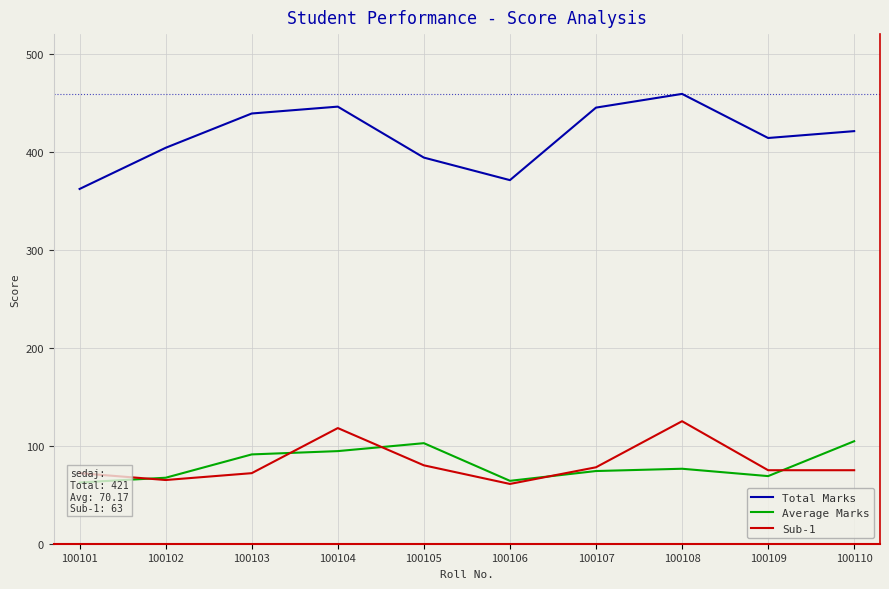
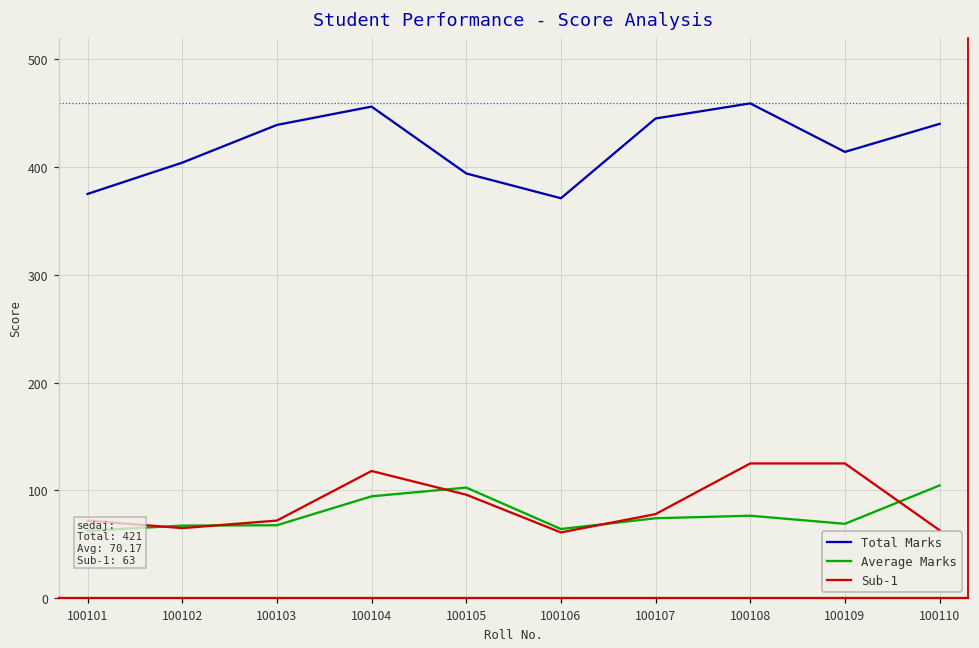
Total Marks, 100101: 360 -> 380
Average Marks, 100103: 90 -> 70
Total Marks, 100104: 450 -> 460
Sub-1, 100105: 80 -> 100
Sub-1, 100109: 80 -> 130
Total Marks, 100110: 420 -> 440
Sub-1, 100110: 80 -> 60
